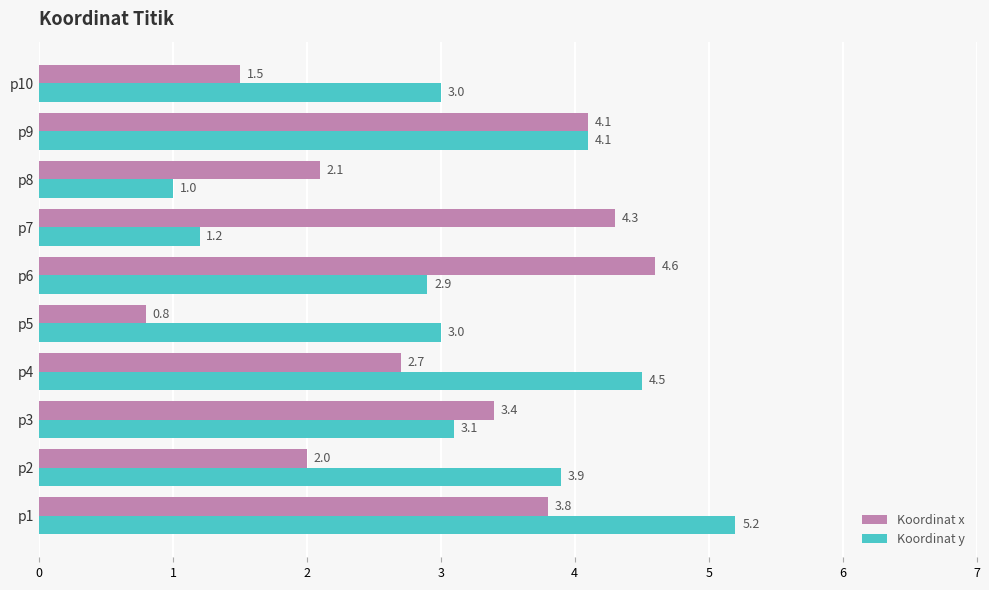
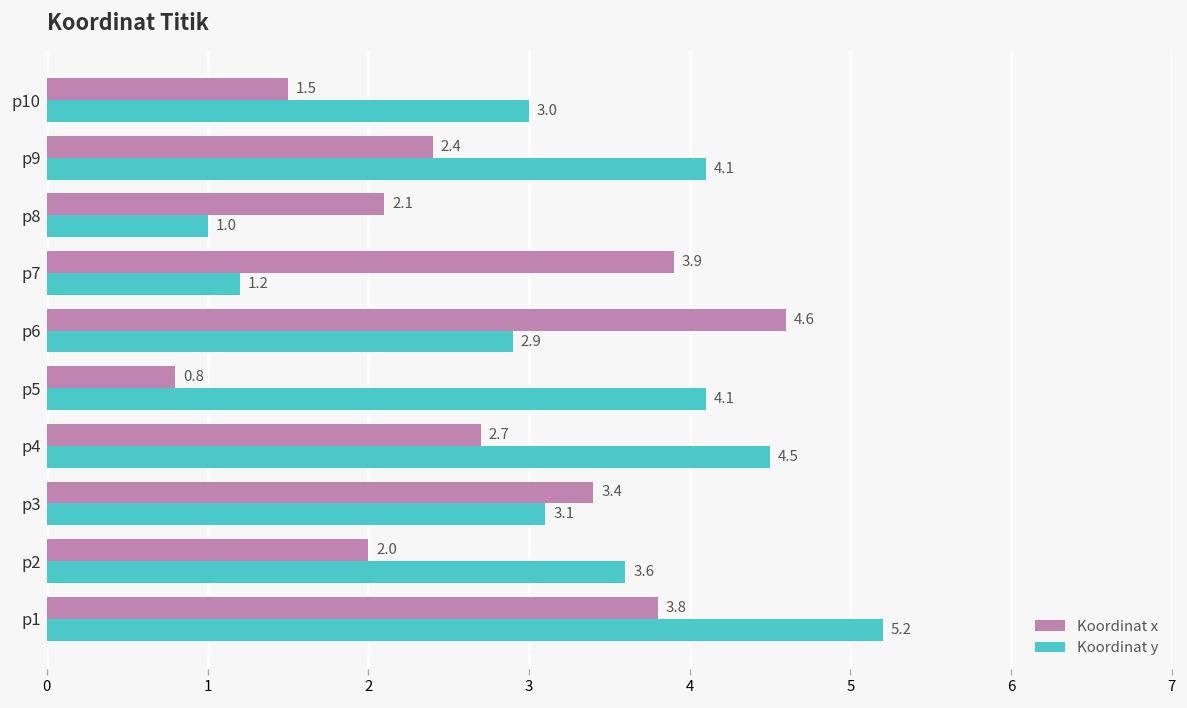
Koordinat x, p9: 4.1 -> 2.4
Koordinat x, p7: 4.3 -> 3.9
Koordinat y, p5: 3.0 -> 4.1
Koordinat y, p2: 3.9 -> 3.6
